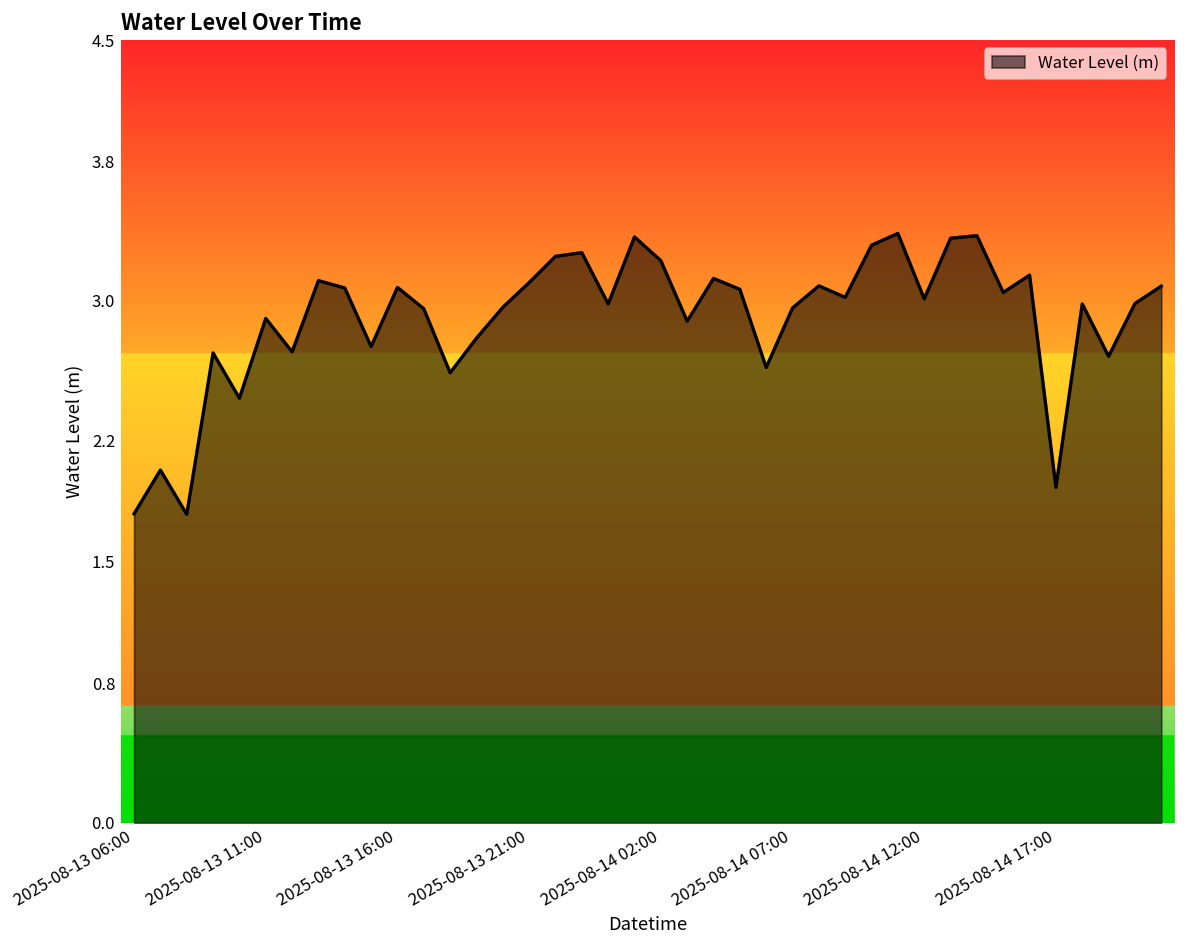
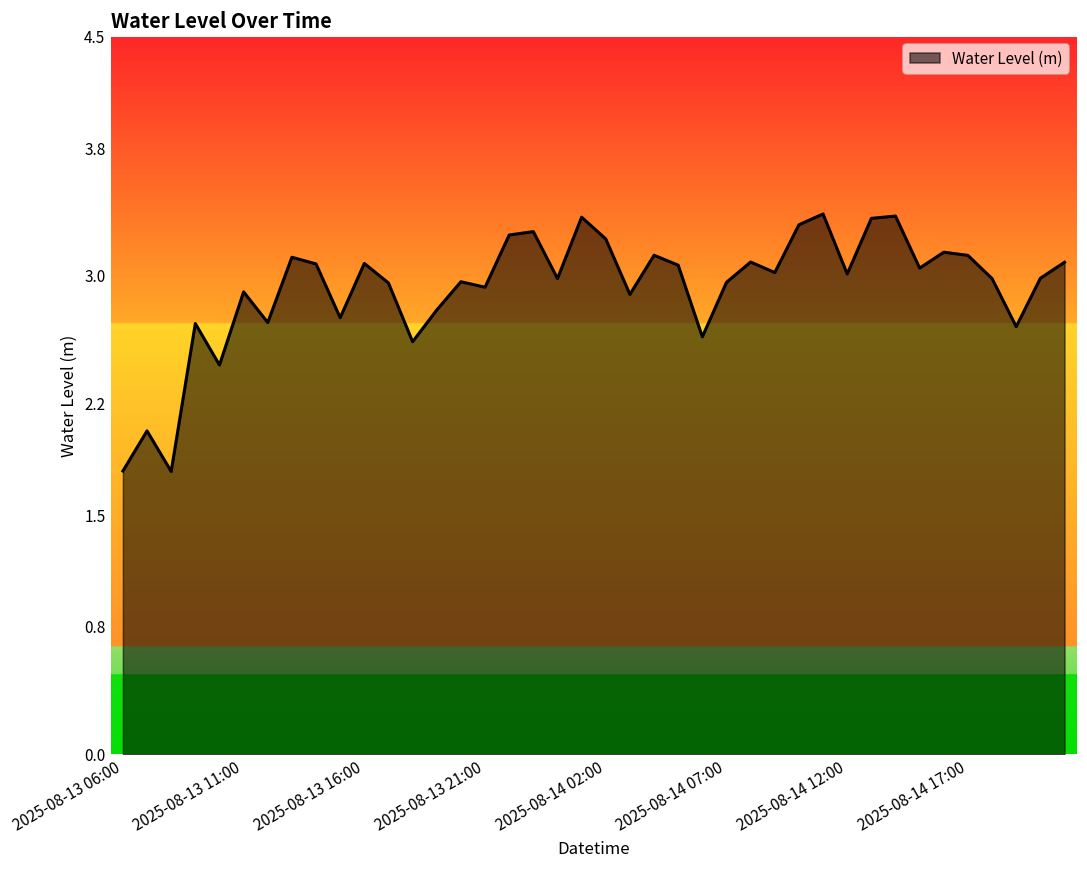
2025-08-13 21:00: 3.11 -> 2.93
2025-08-14 17:00: 1.93 -> 3.13
